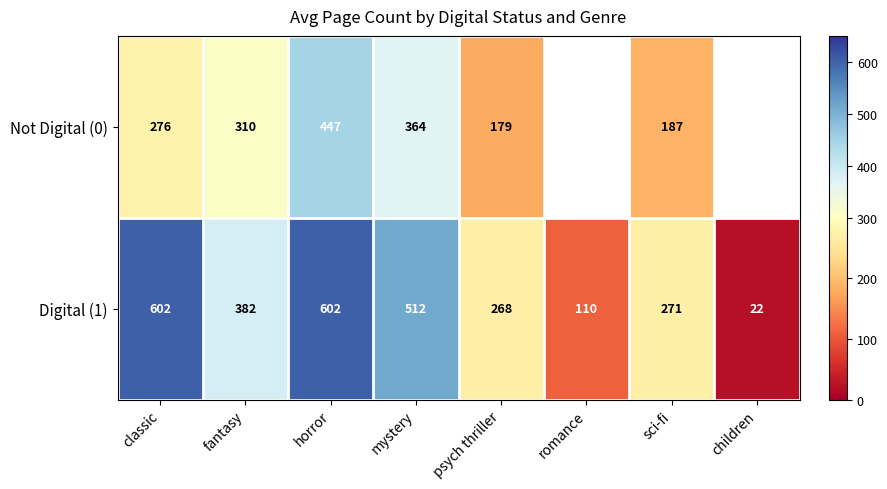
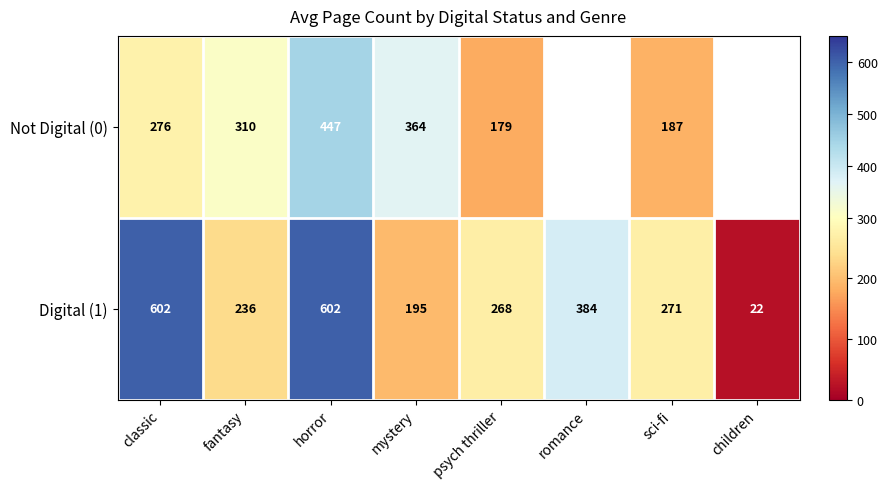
Digital (1), fantasy: 382 -> 236
Digital (1), mystery: 512 -> 195
Digital (1), romance: 110 -> 384
